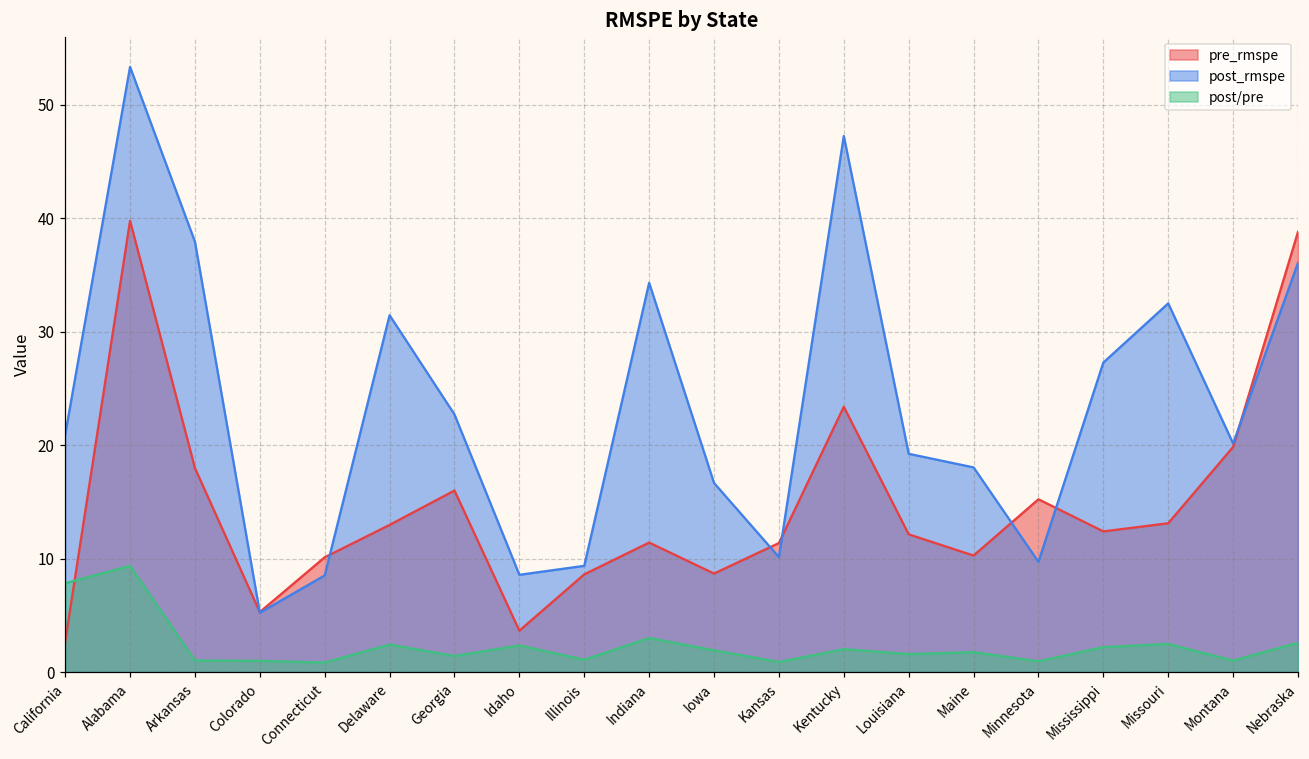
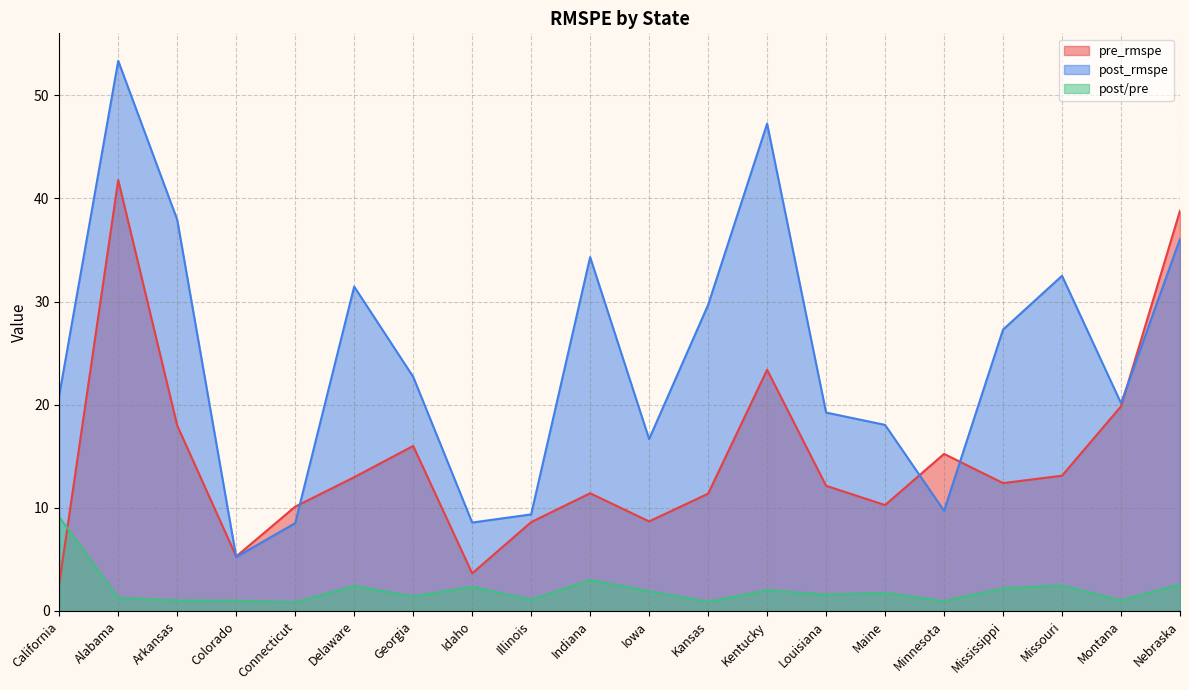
post/pre, California: 7.8 -> 9.1
pre_rmspe, Alabama: 39.8 -> 41.8
post/pre, Alabama: 9.4 -> 1.3
post_rmspe, Kansas: 10.1 -> 29.7
